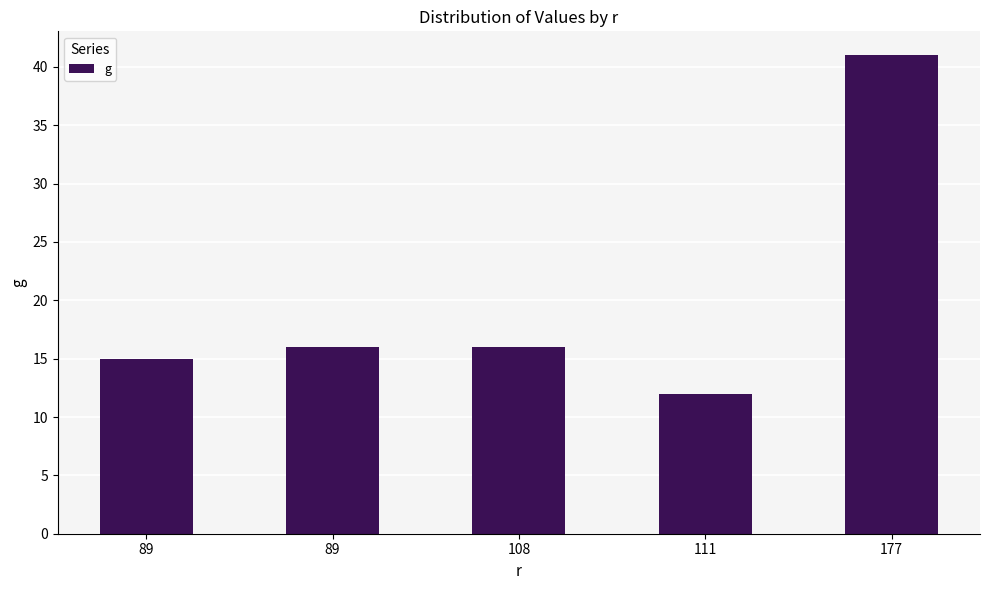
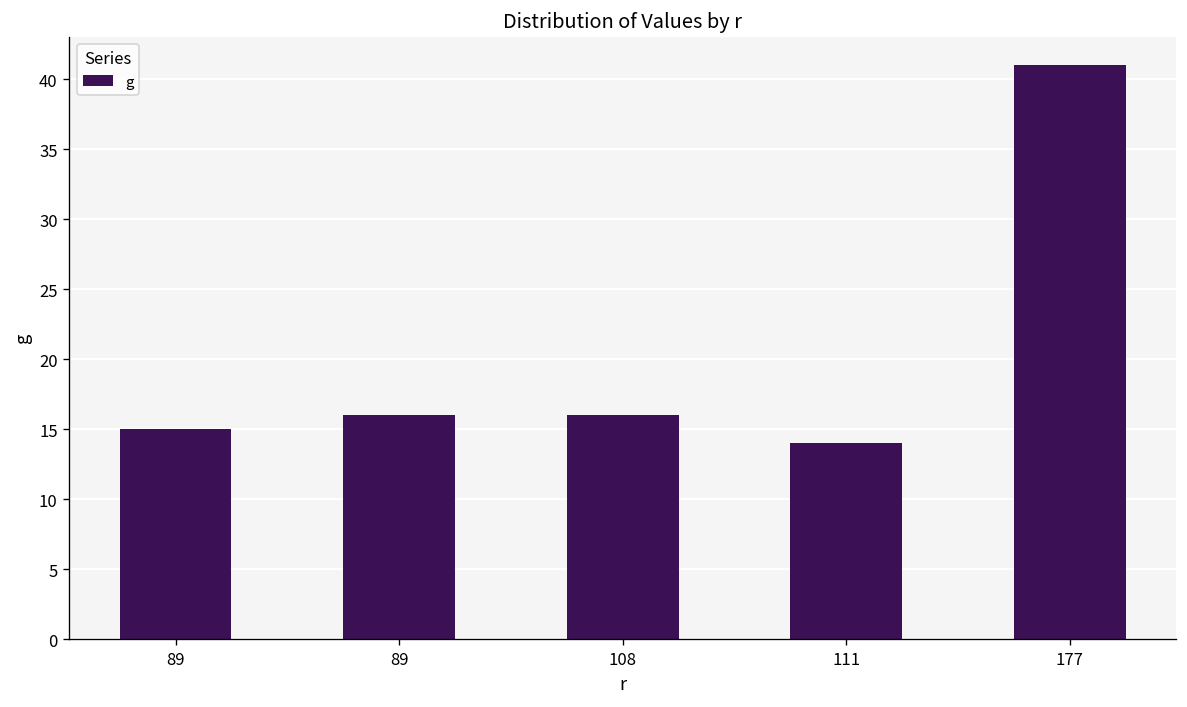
111: 12 -> 14
